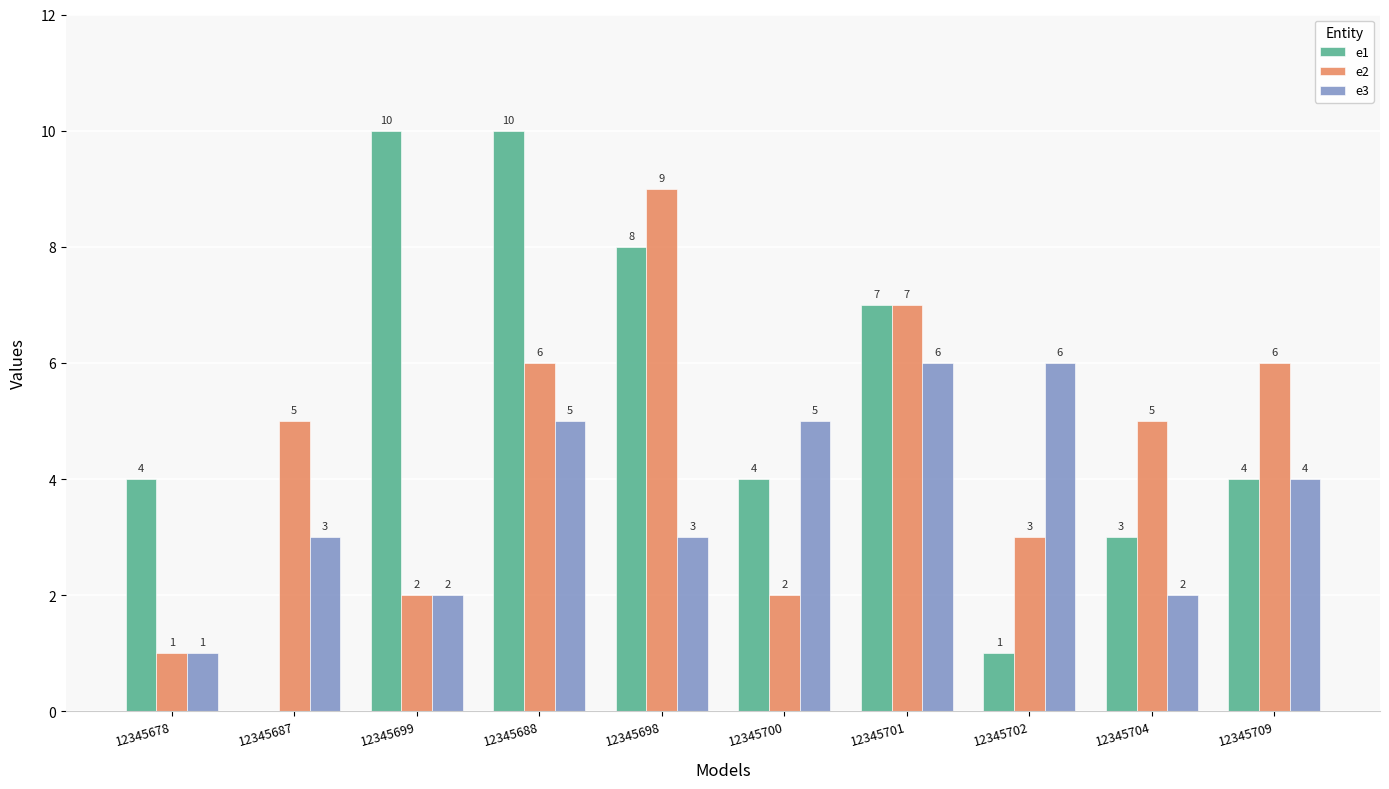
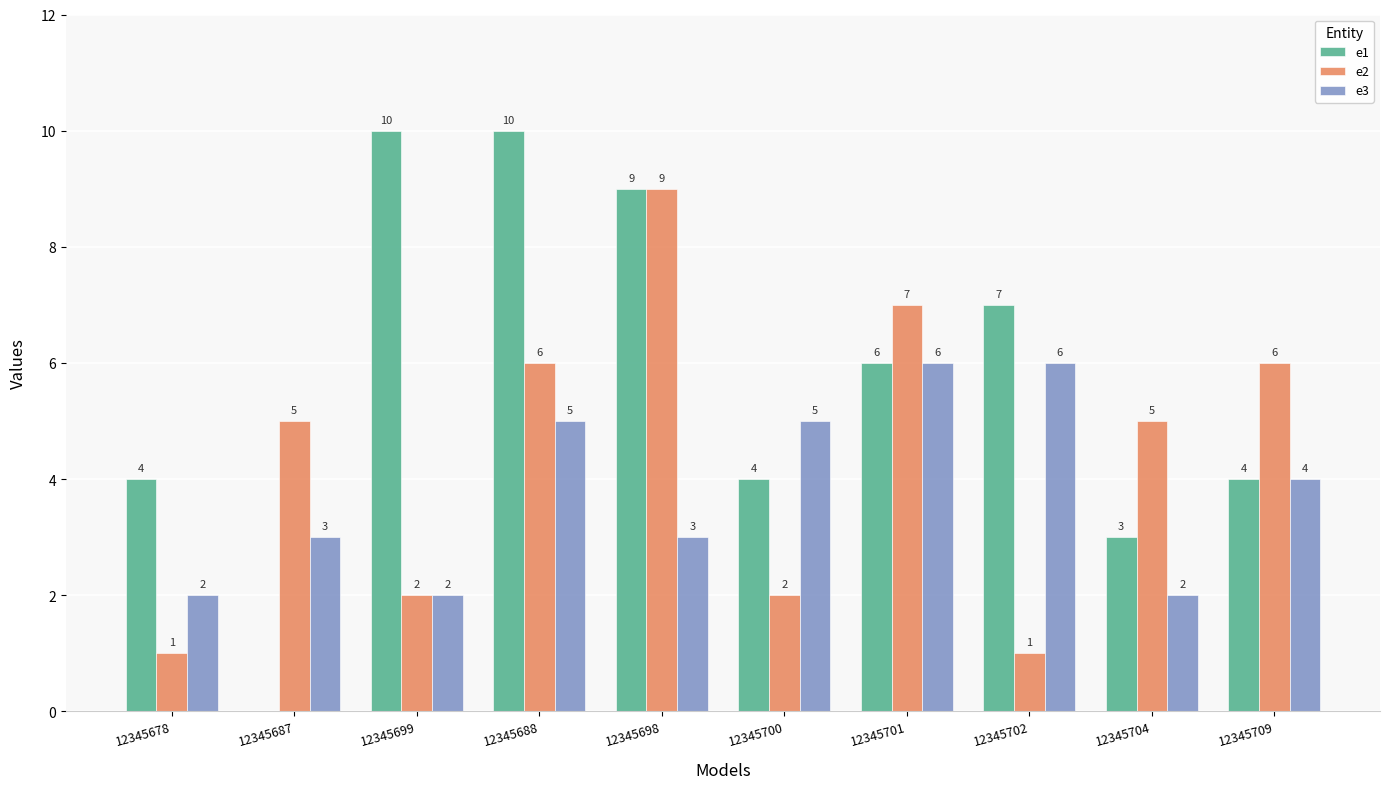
e3, 12345678: 1 -> 2
e1, 12345698: 8 -> 9
e1, 12345701: 7 -> 6
e1, 12345702: 1 -> 7
e2, 12345702: 3 -> 1
